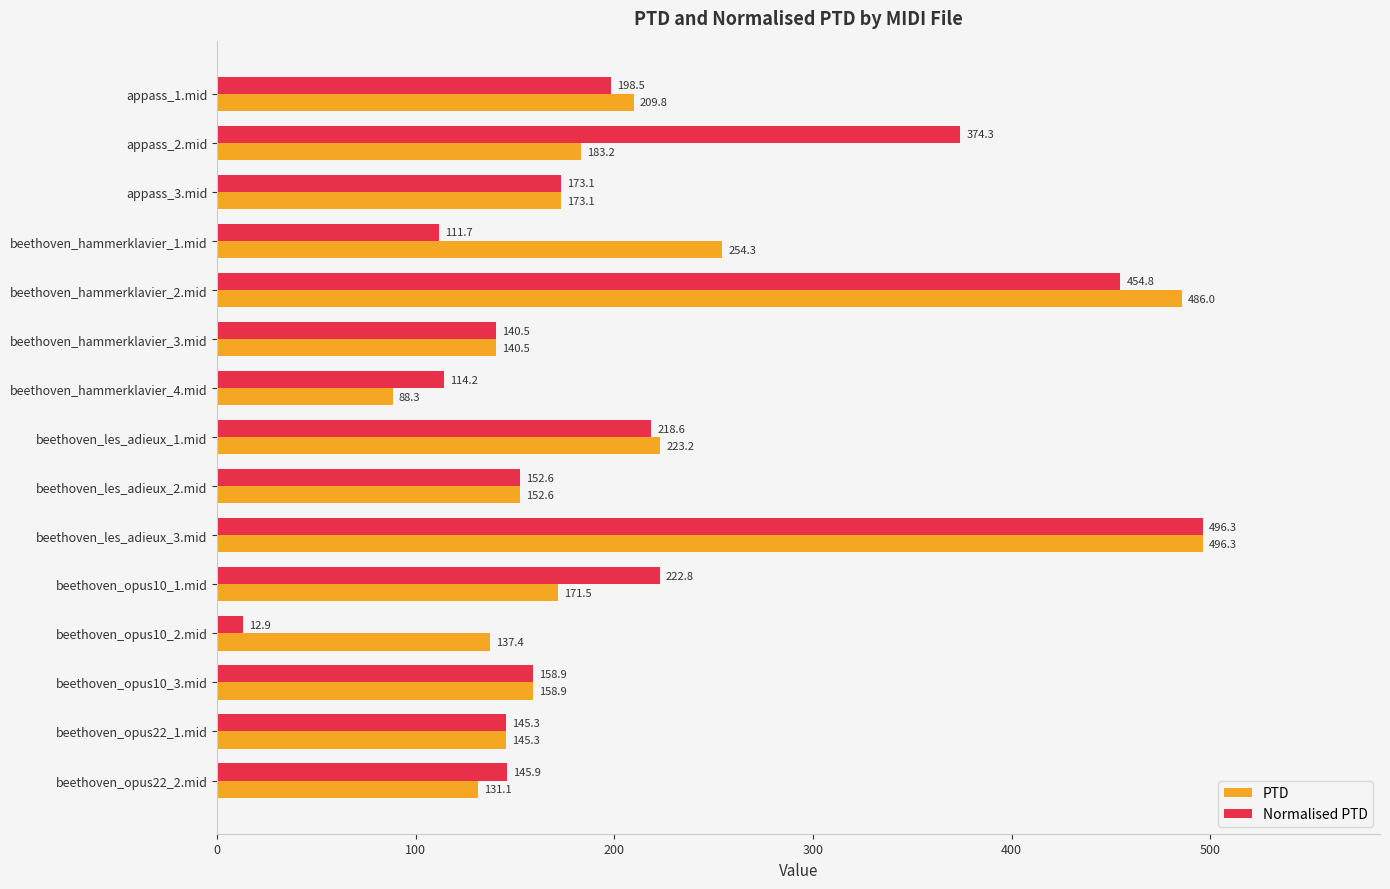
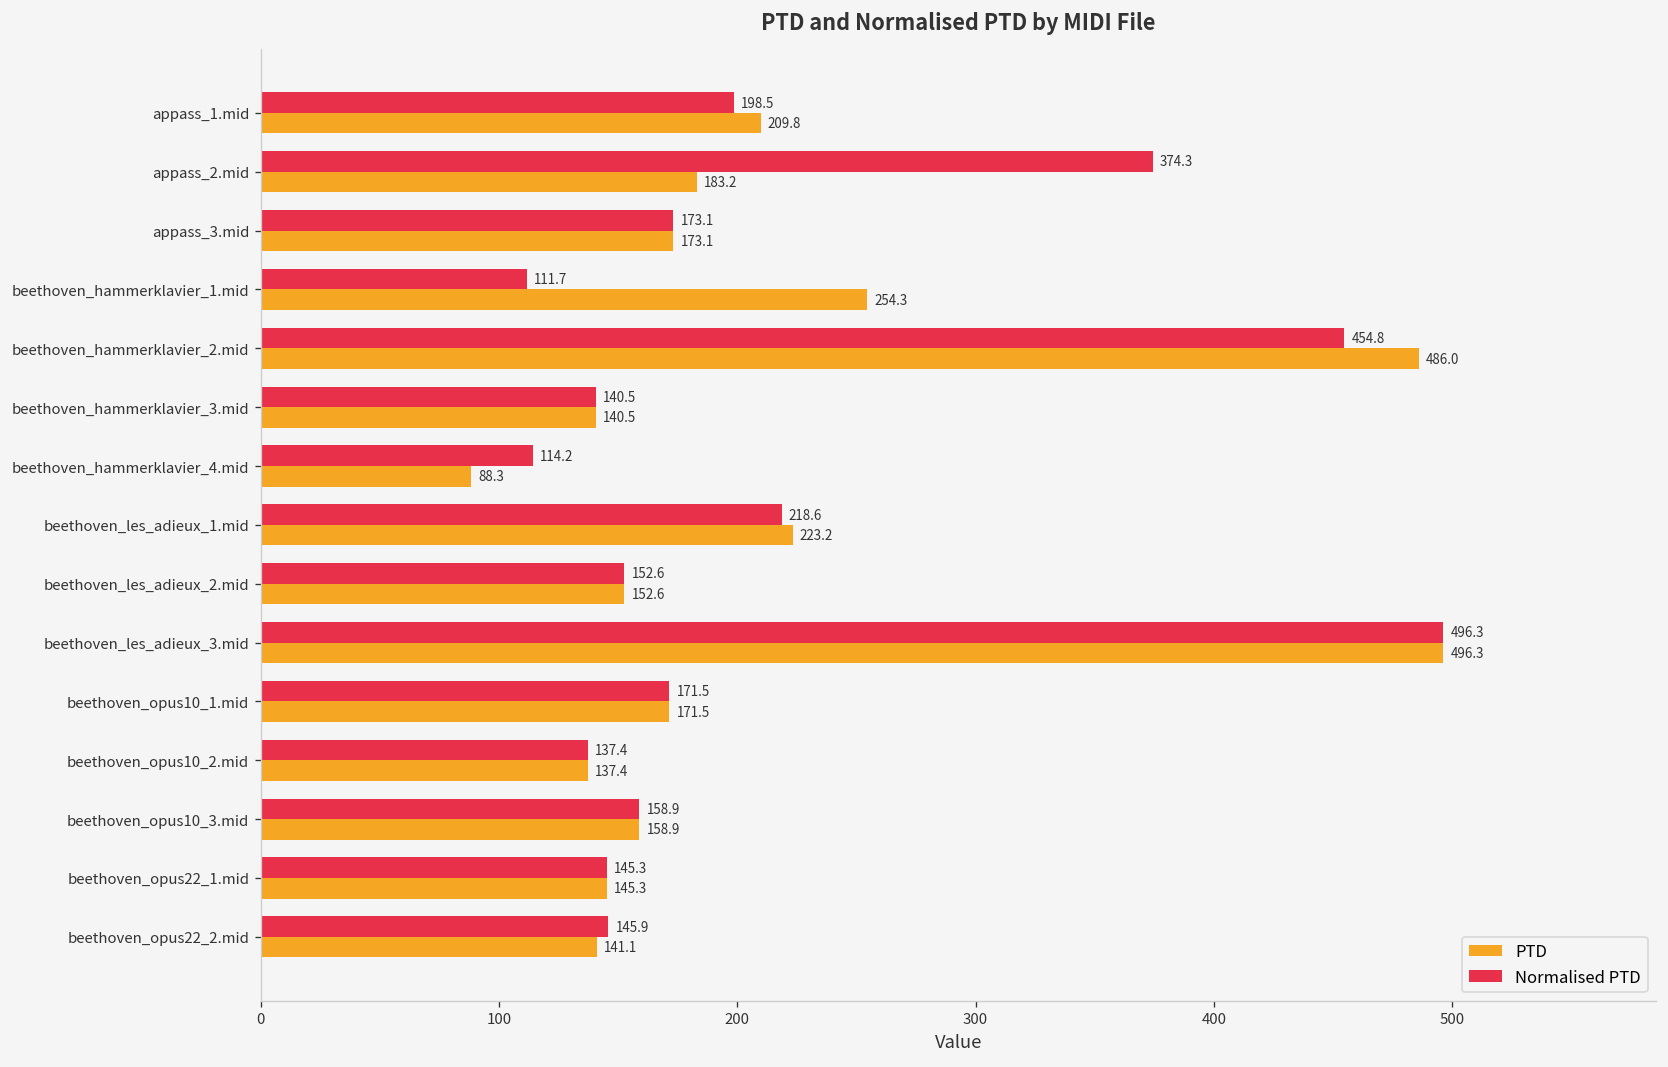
Normalised PTD, beethoven_opus10_1.mid: 222.8 -> 171.5
Normalised PTD, beethoven_opus10_2.mid: 12.9 -> 137.4
PTD, beethoven_opus22_2.mid: 131.1 -> 141.1
